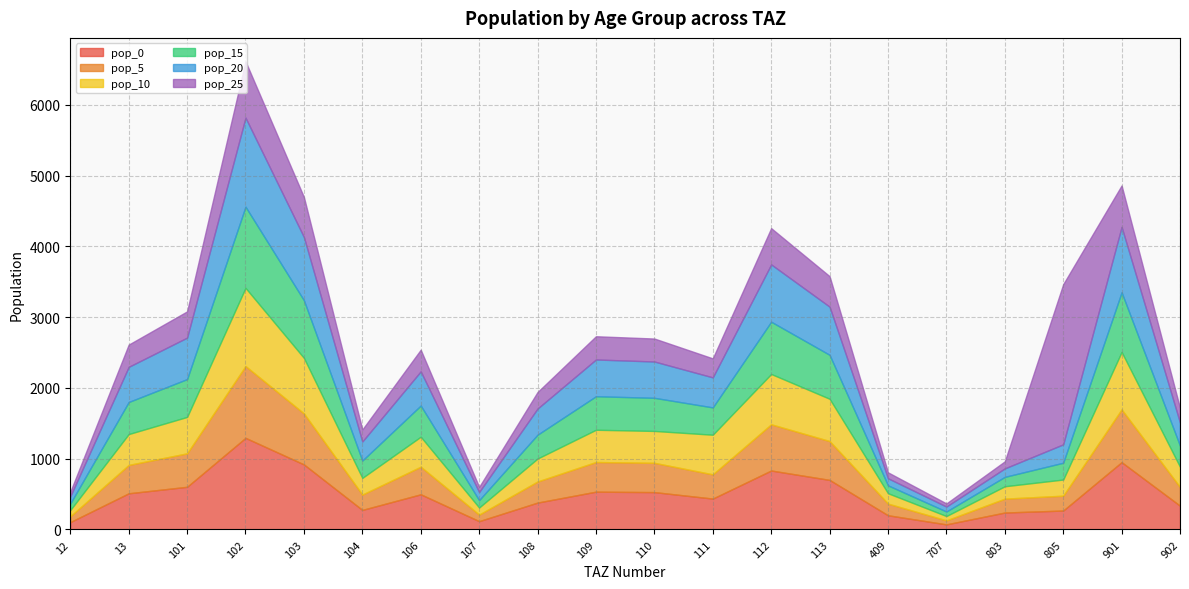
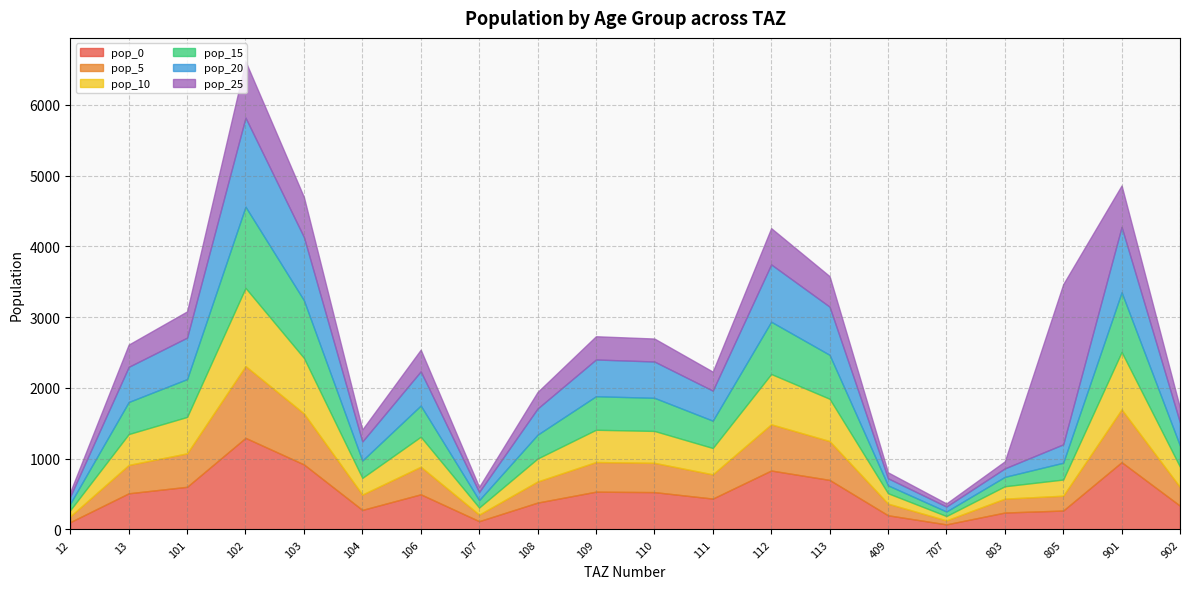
pop_10, 111: 600 -> 400
